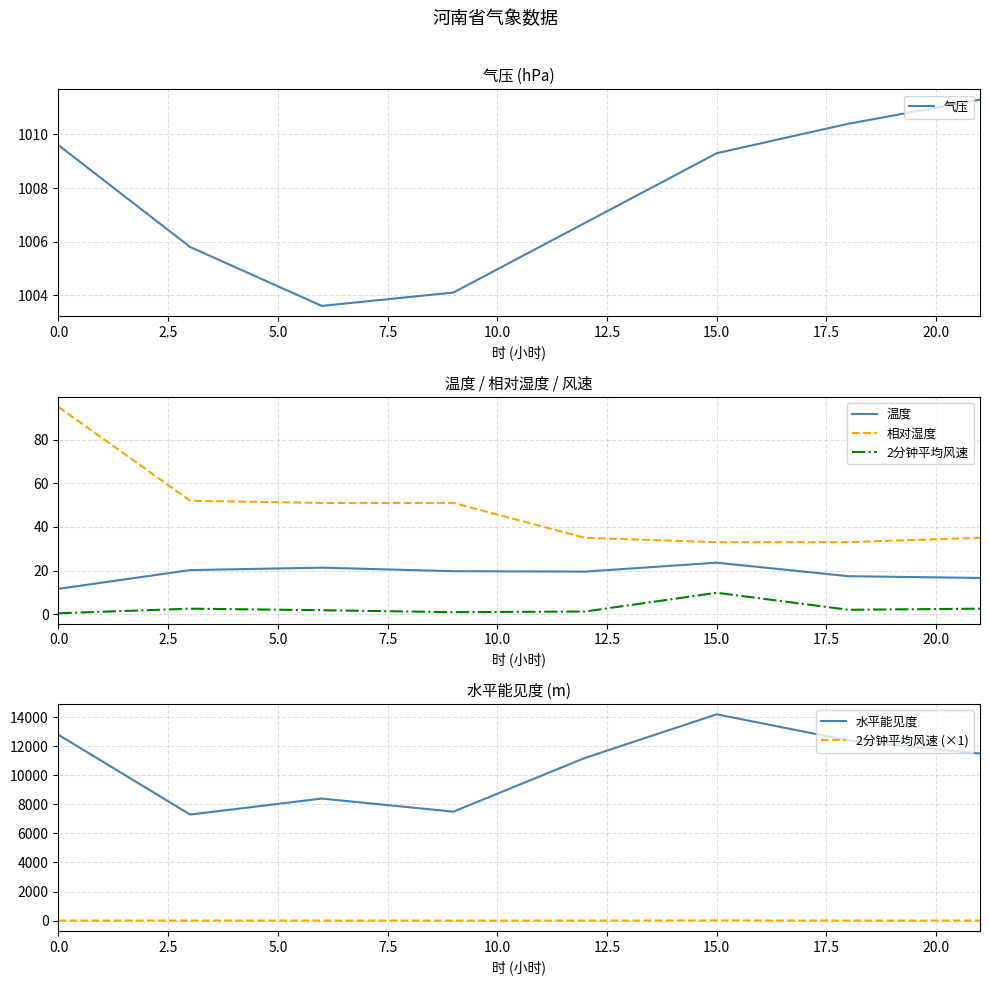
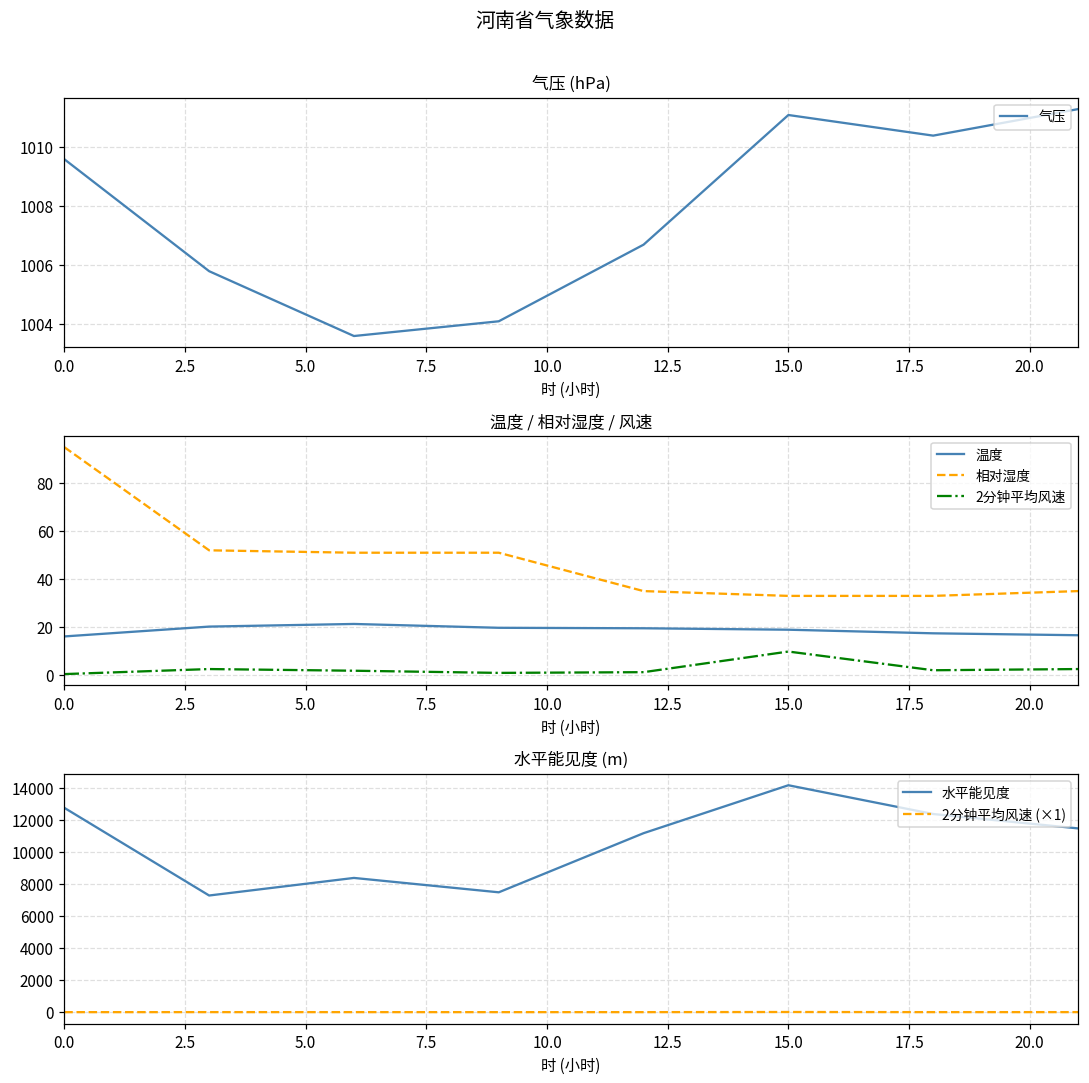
气压 (hPa), 15.0: 1009.3 -> 1011.1
温度 / 相对湿度 / 风速, 温度, 0.0: 12 -> 16
温度 / 相对湿度 / 风速, 温度, 15.0: 24 -> 19
